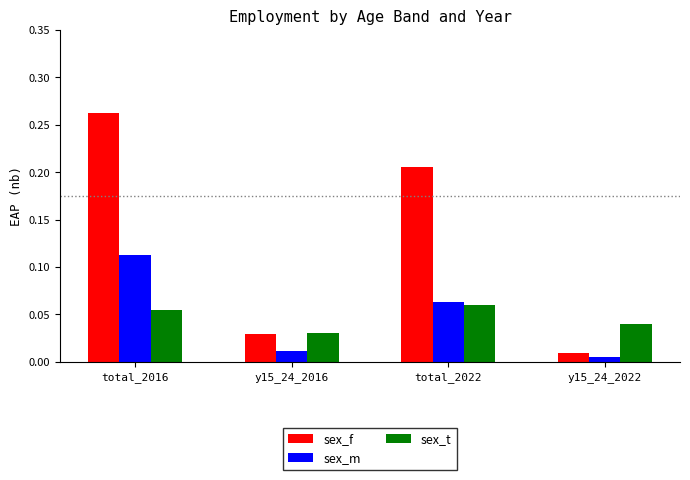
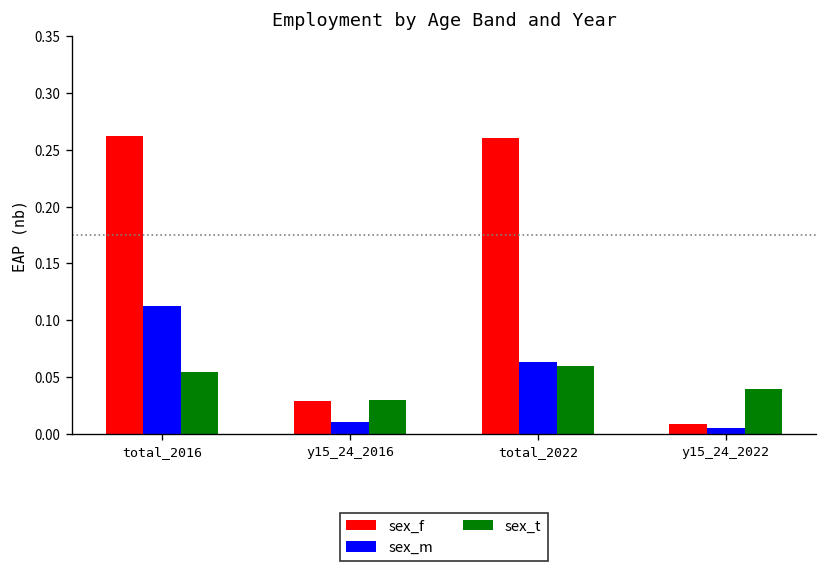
sex_f, total_2022: 0.21 -> 0.26
